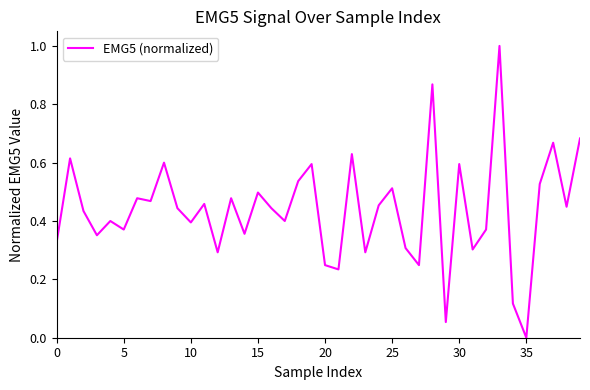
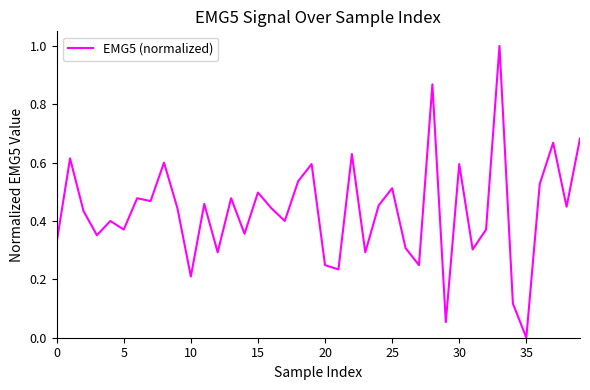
10: 0.40 -> 0.21
